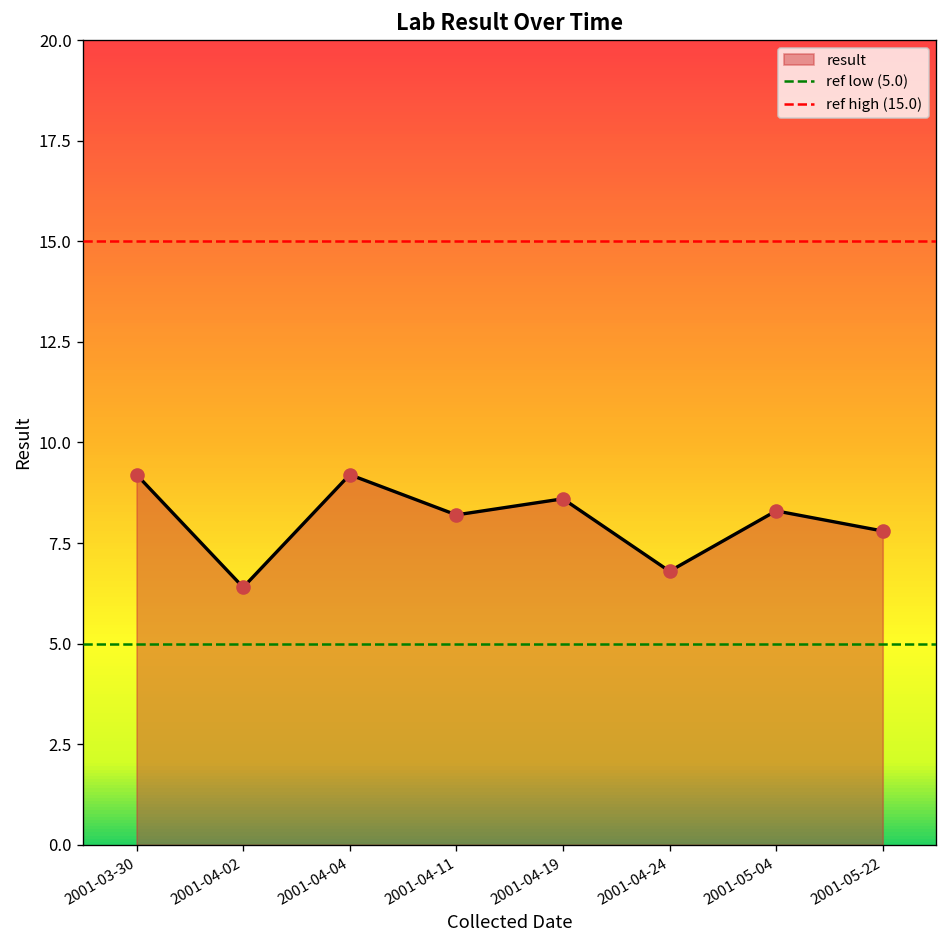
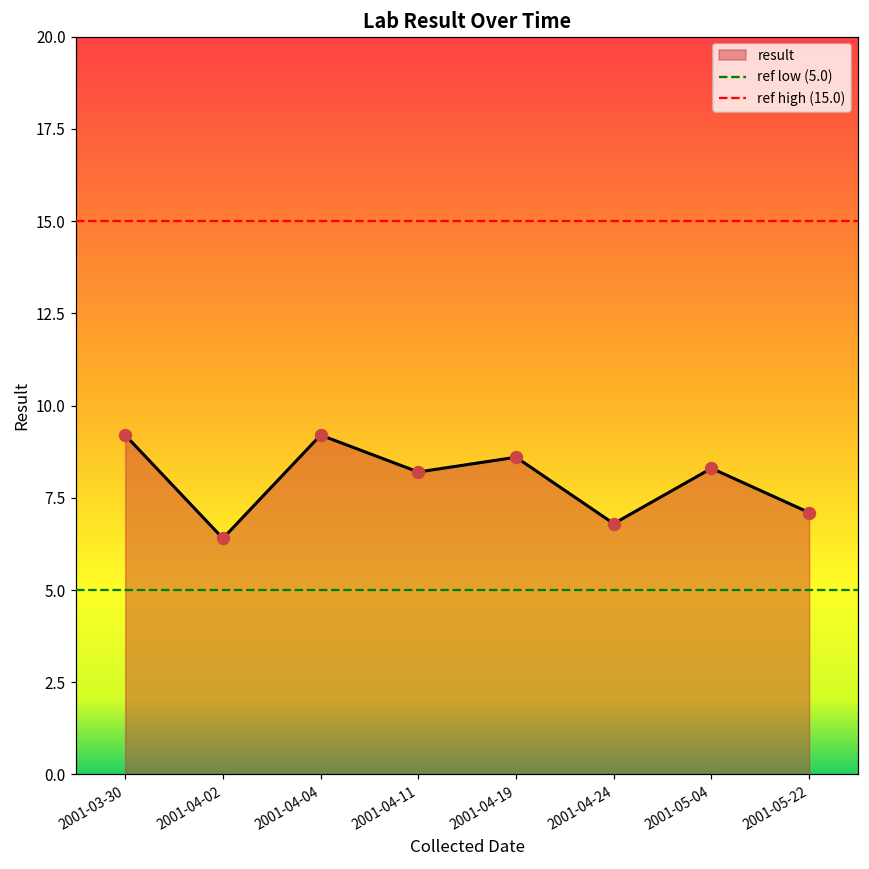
2001-05-22: 7.8 -> 7.1
